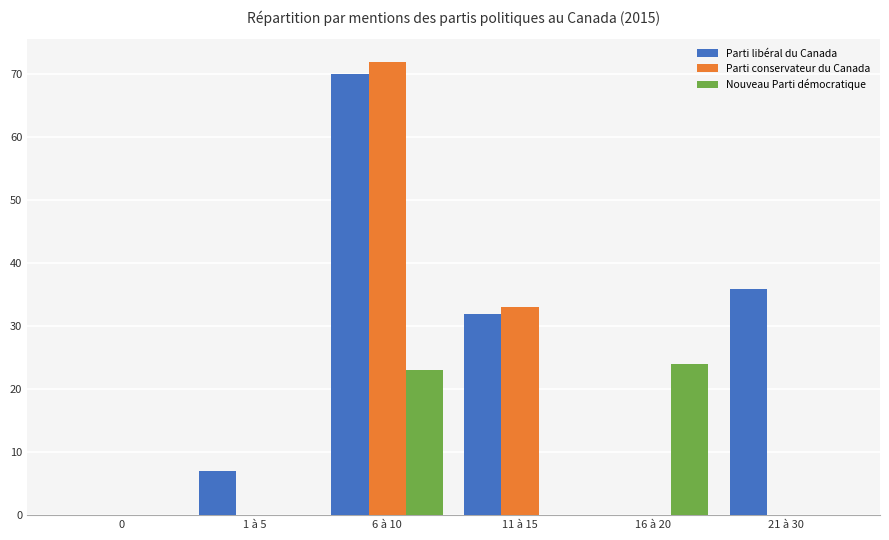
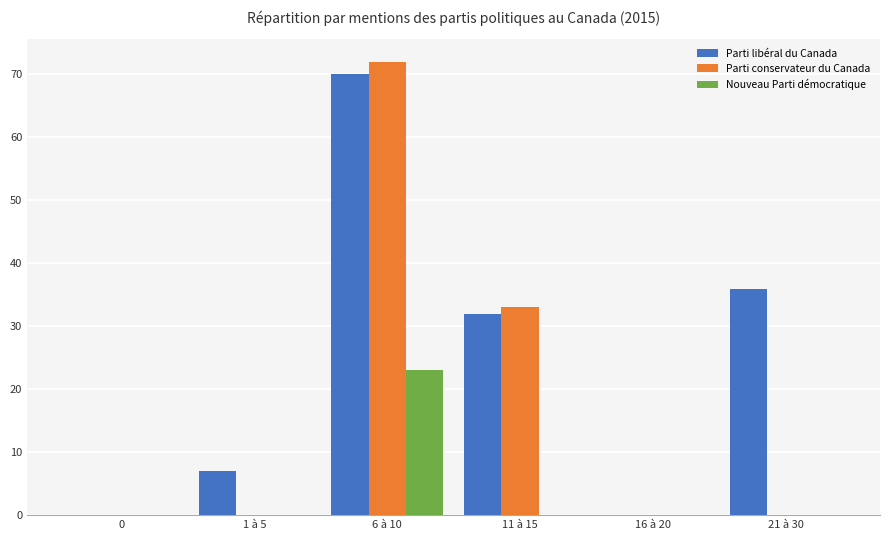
Nouveau Parti démocratique, 16 à 20: 24 -> 0
